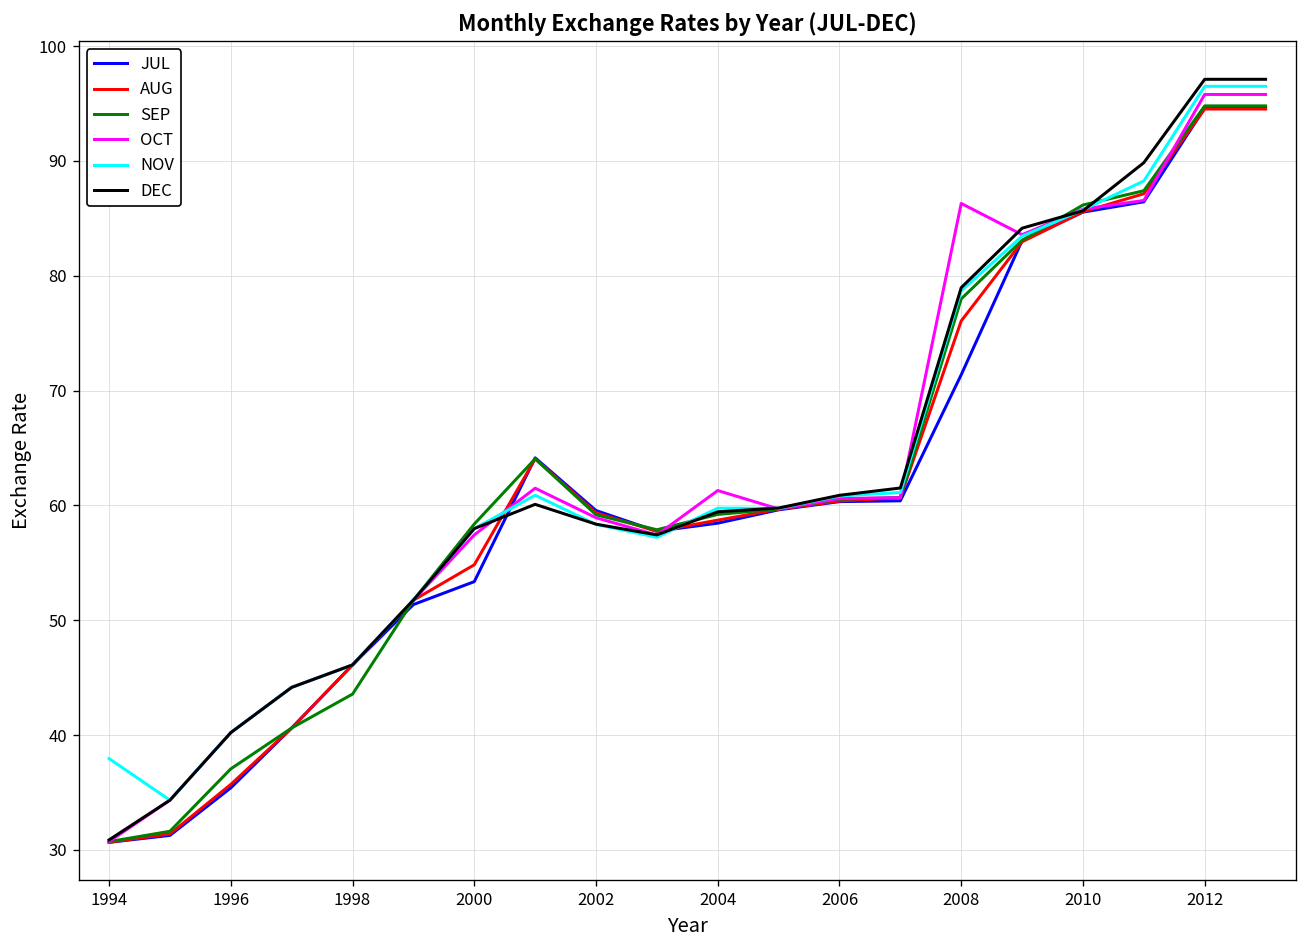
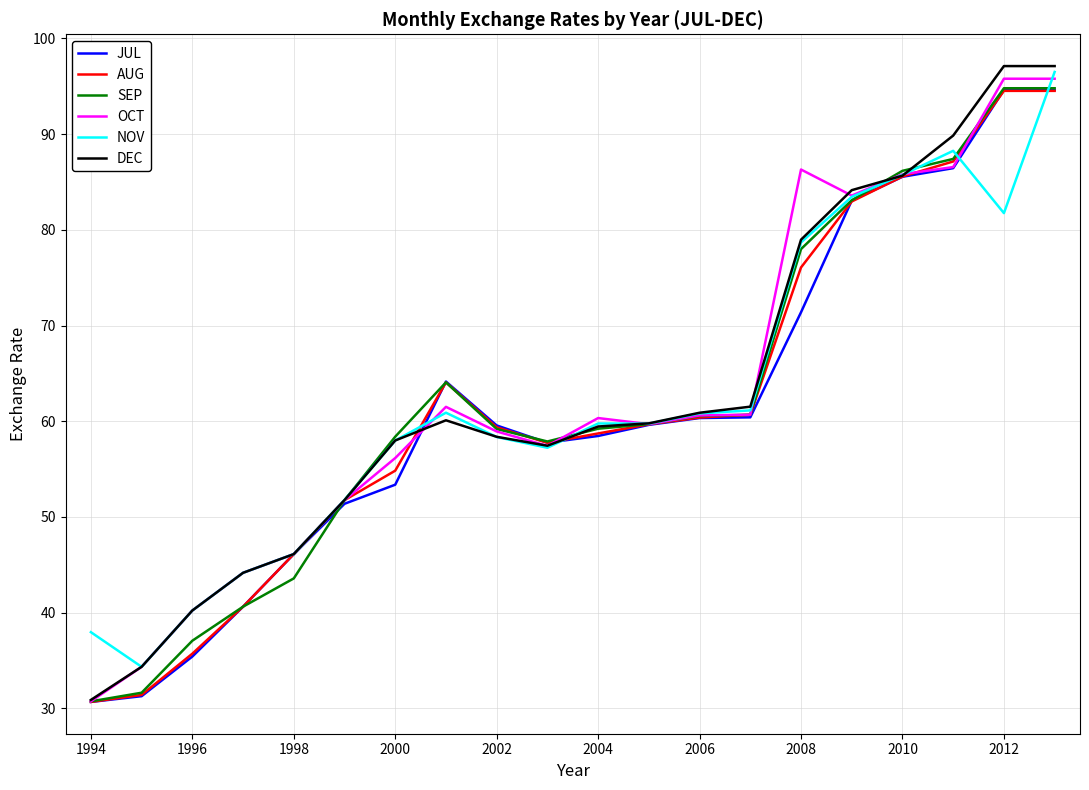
OCT, 2000: 57 -> 56
OCT, 2004: 61 -> 60
NOV, 2012: 97 -> 82
